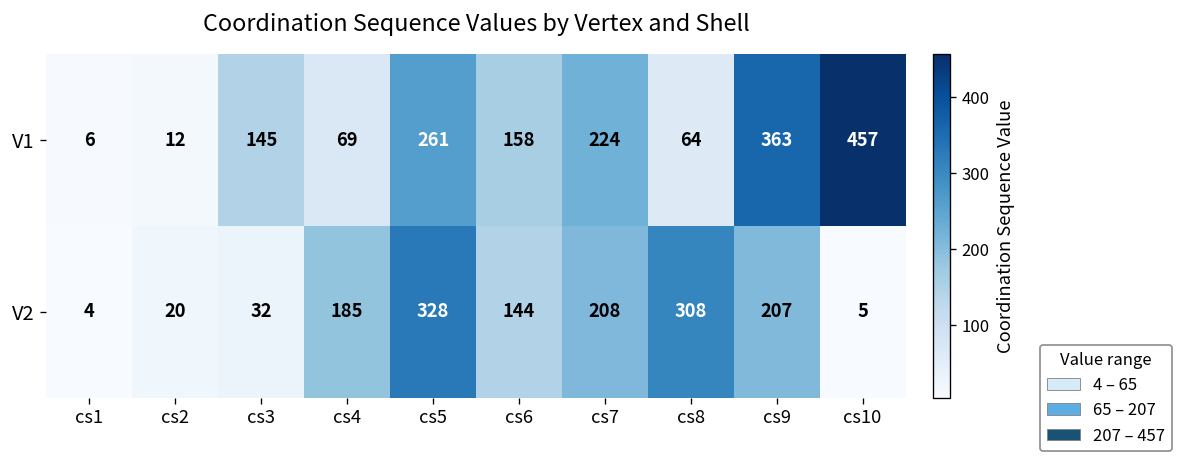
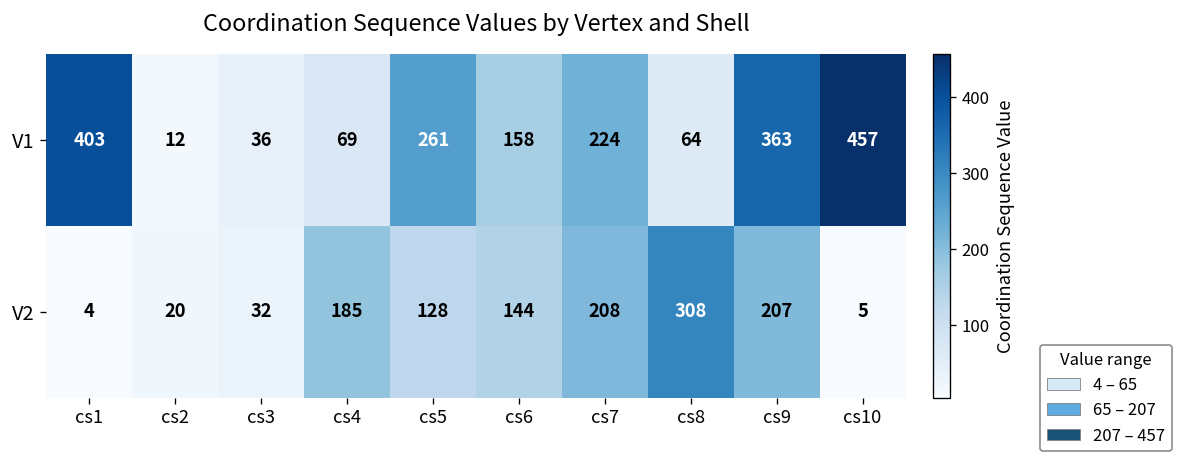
V1, cs1: 6 -> 403
V1, cs3: 145 -> 36
V2, cs5: 328 -> 128
